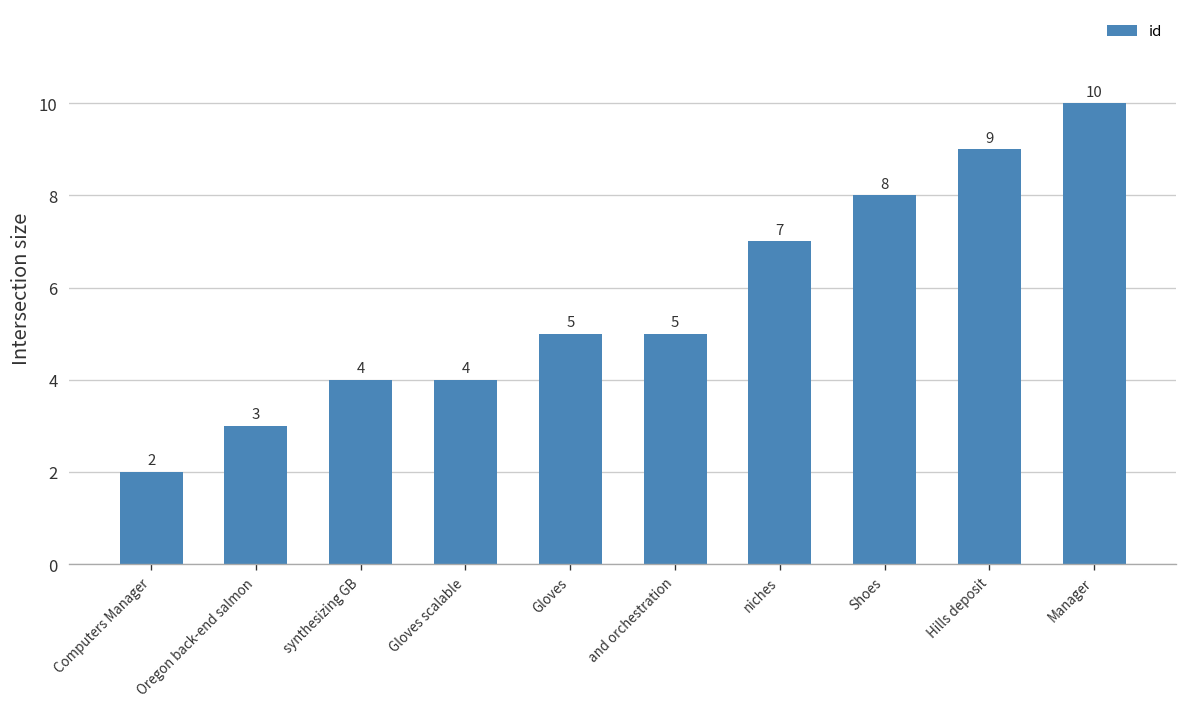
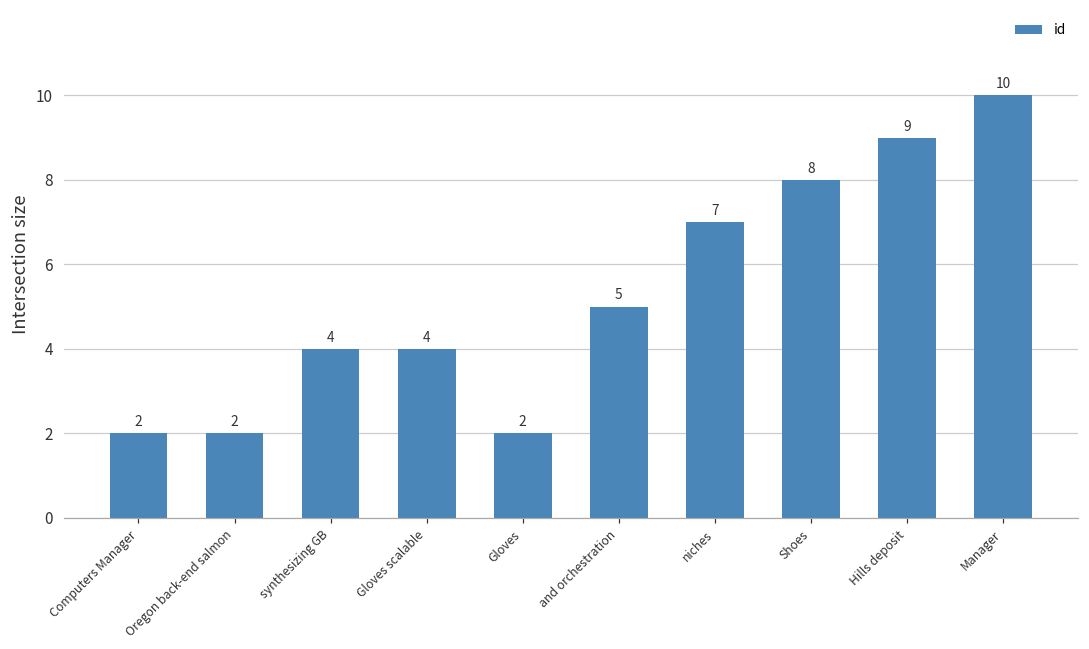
Oregon back-end salmon: 3 -> 2
Gloves: 5 -> 2
